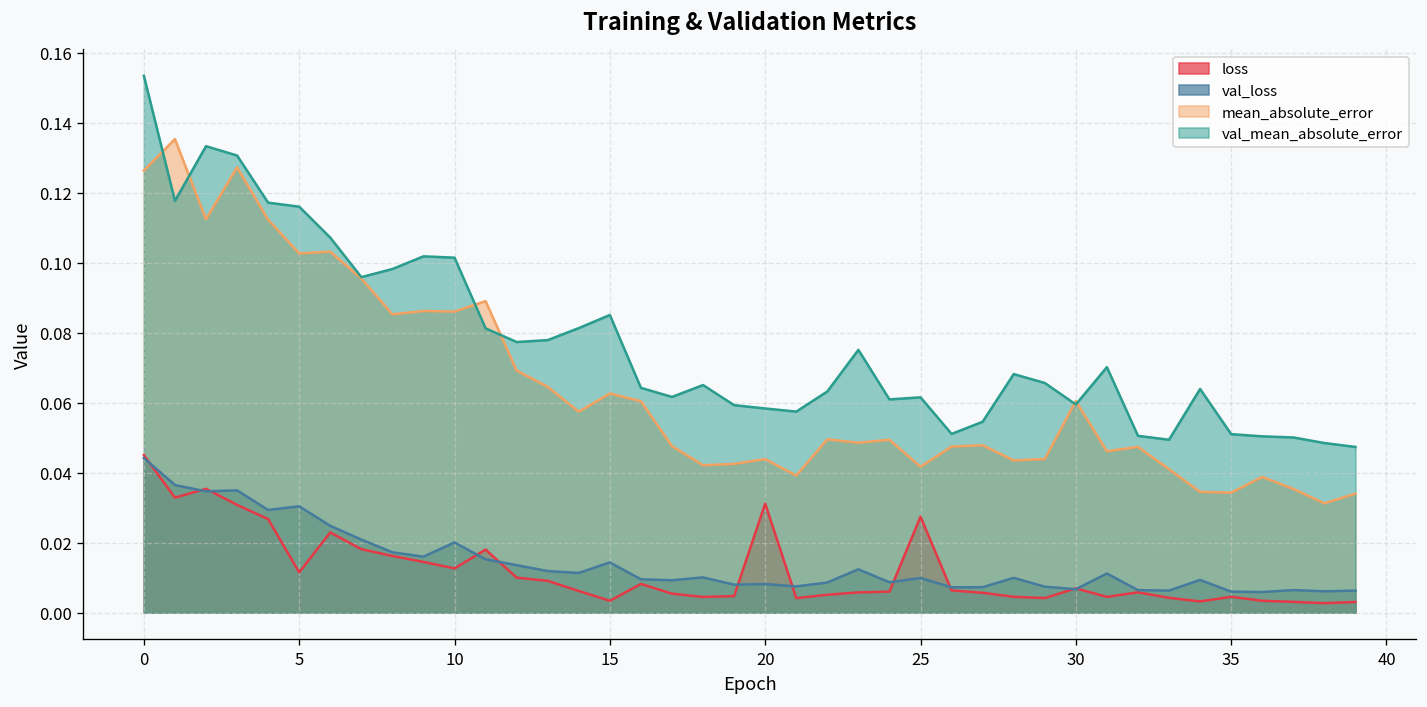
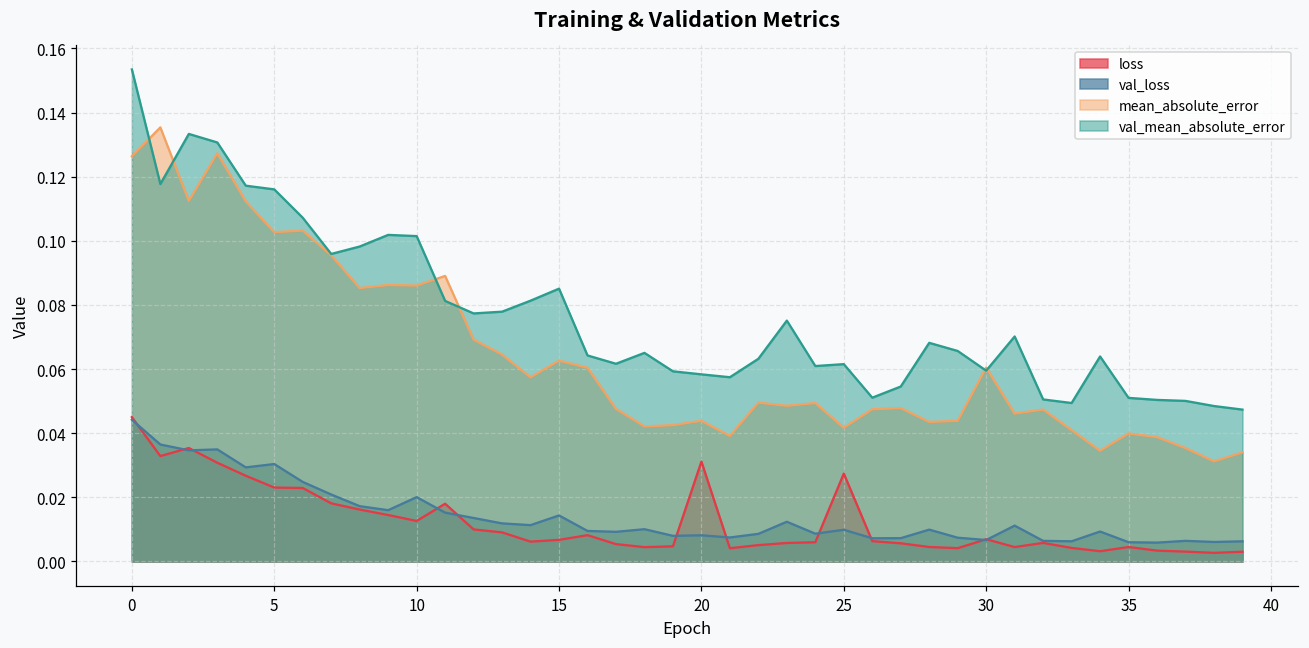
loss, 5: 0.012 -> 0.023
loss, 15: 0.003 -> 0.007
mean_absolute_error, 35: 0.034 -> 0.040
